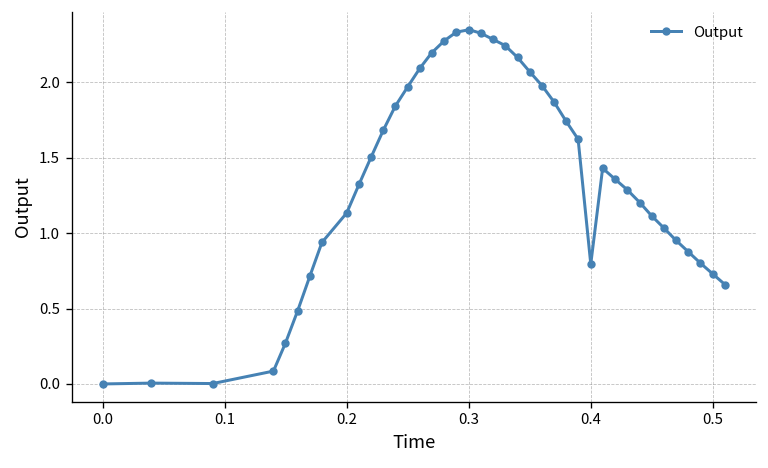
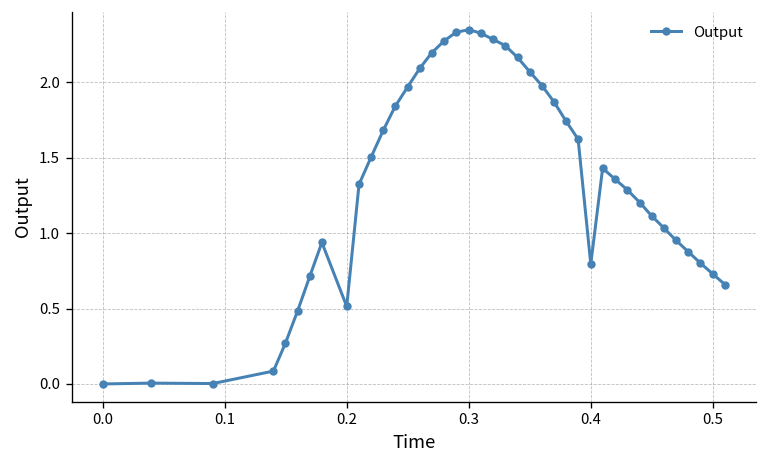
0.2: 1.13 -> 0.51
